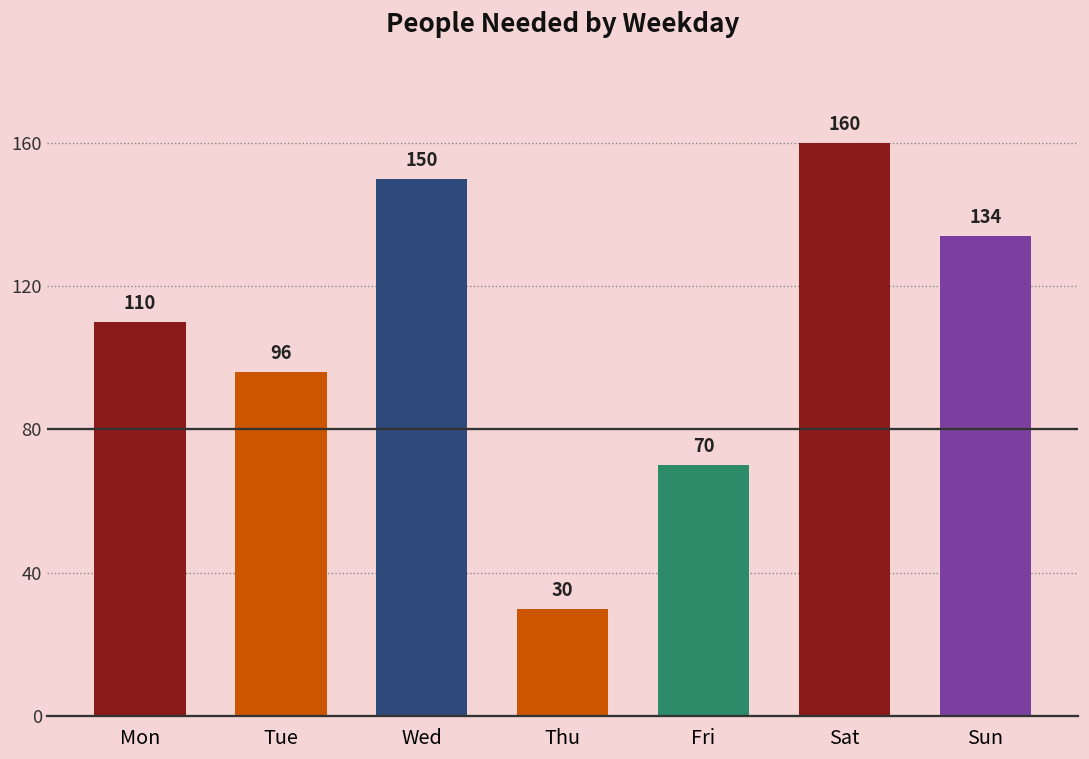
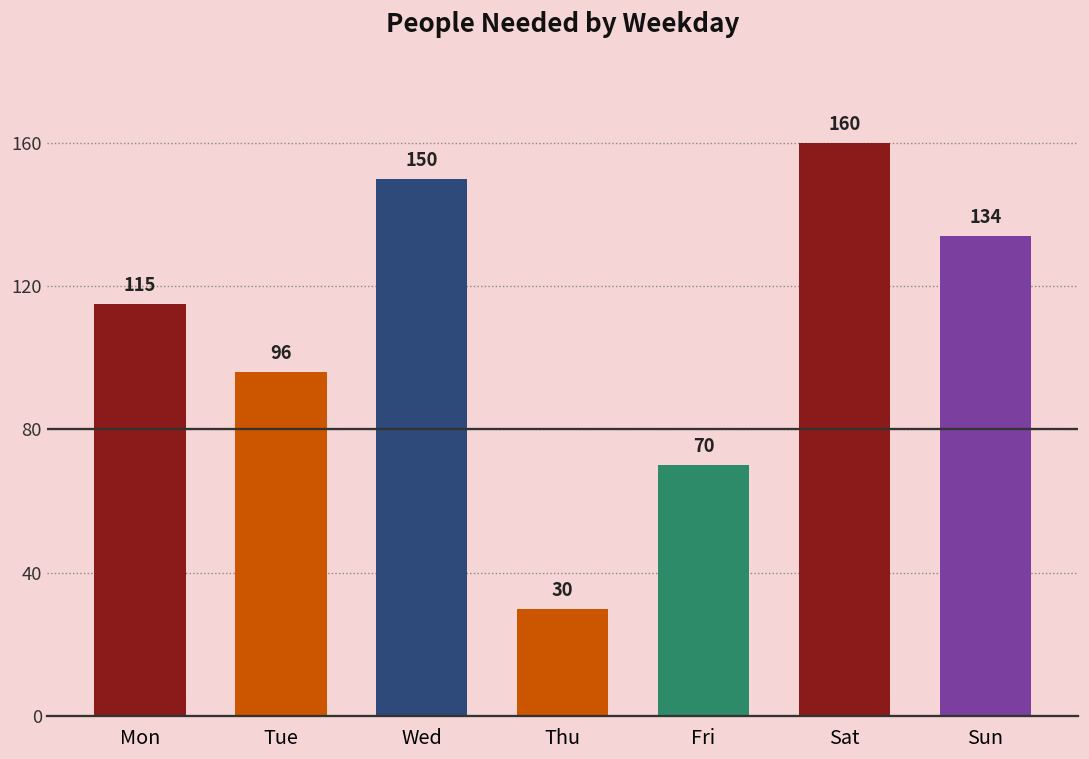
Mon: 110 -> 115
